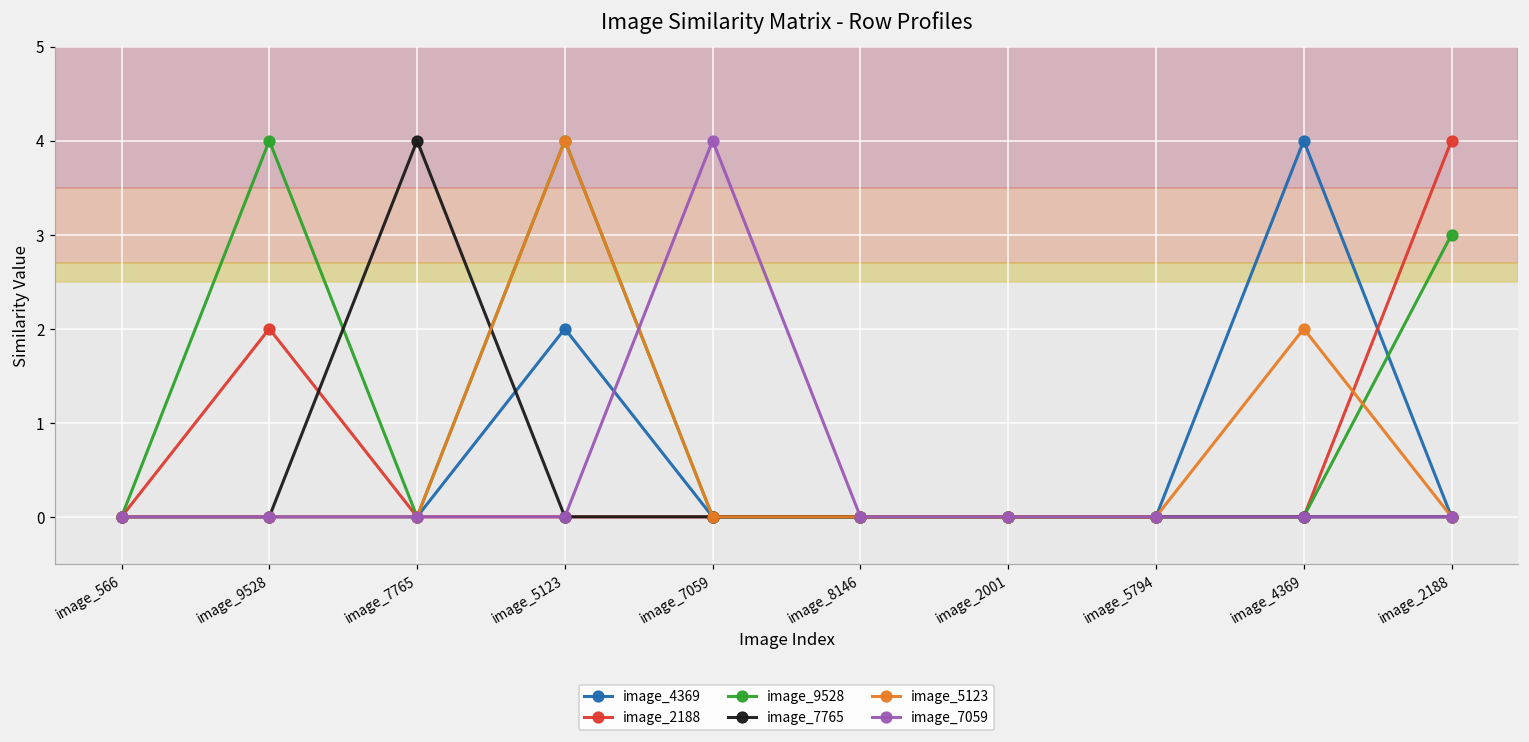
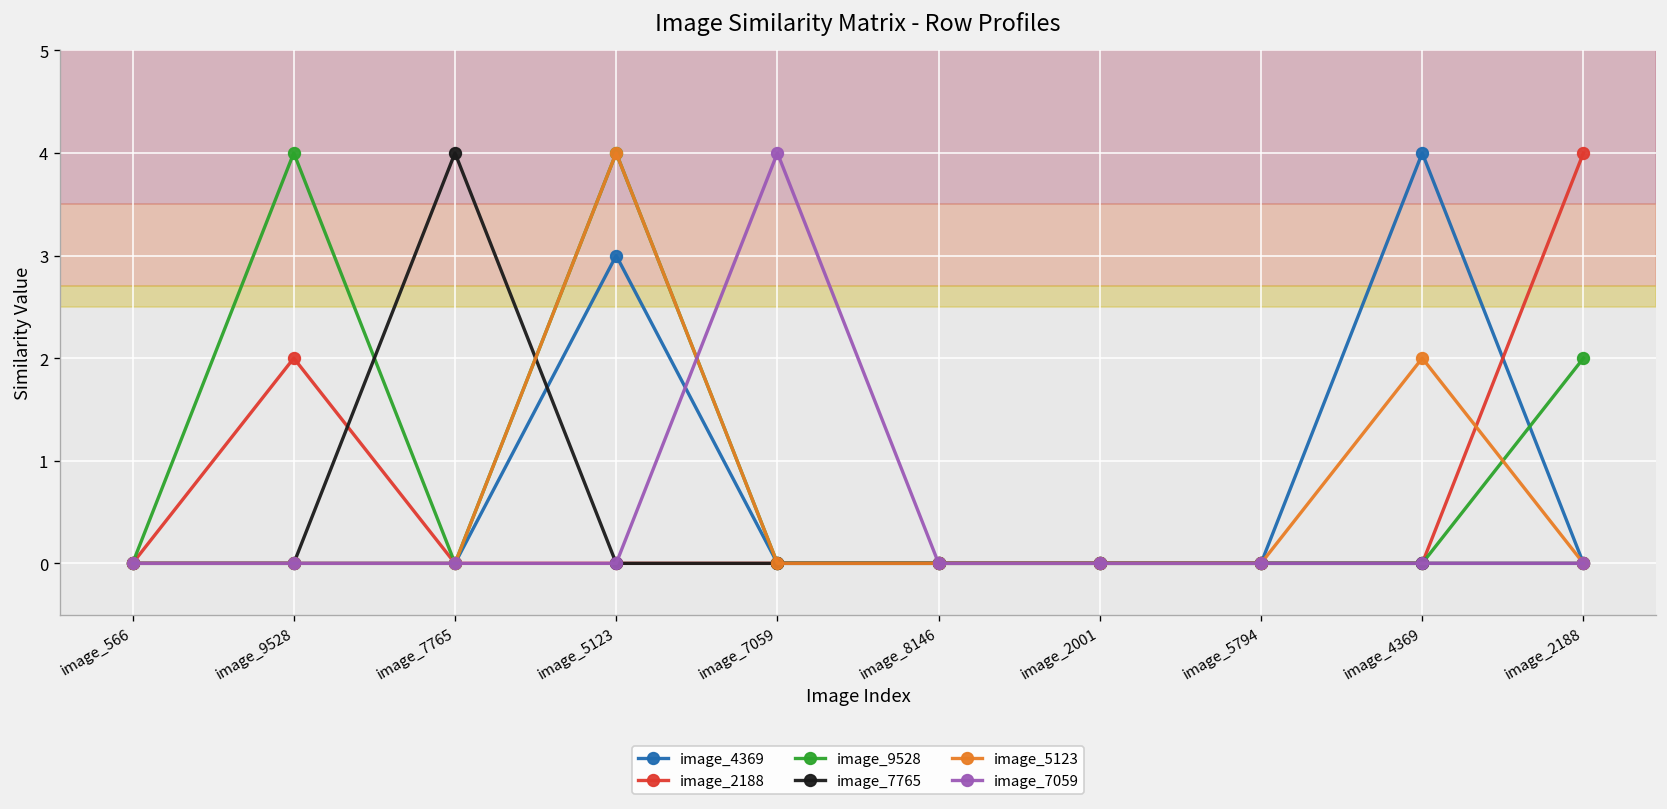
image_4369, image_5123: 2 -> 3
image_9528, image_2188: 3 -> 2
